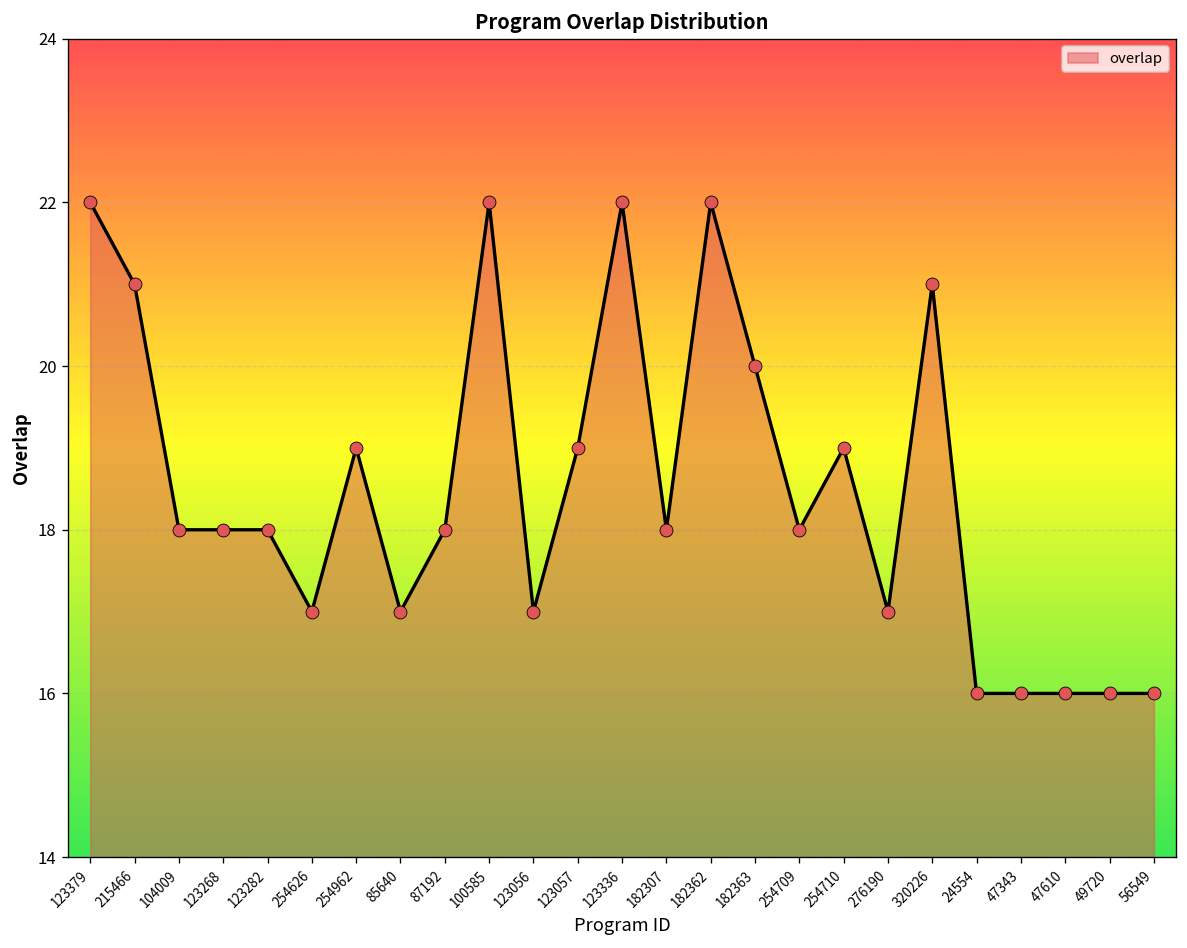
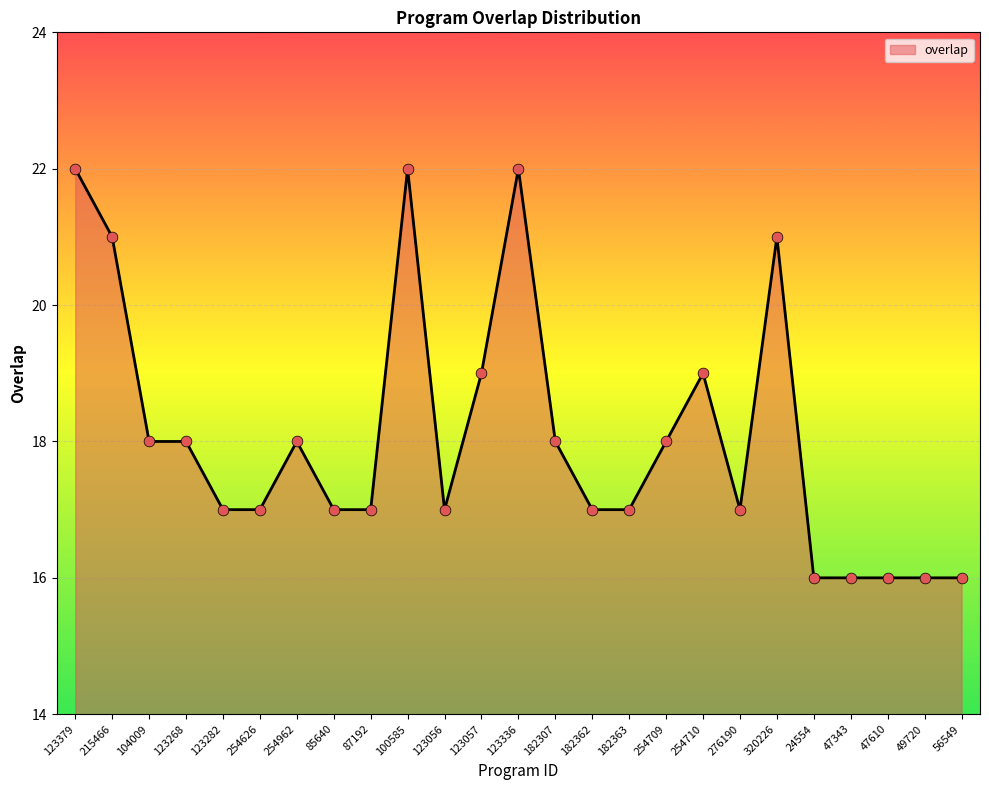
123282: 18 -> 17
254962: 19 -> 18
87192: 18 -> 17
182362: 22 -> 17
182363: 20 -> 17
